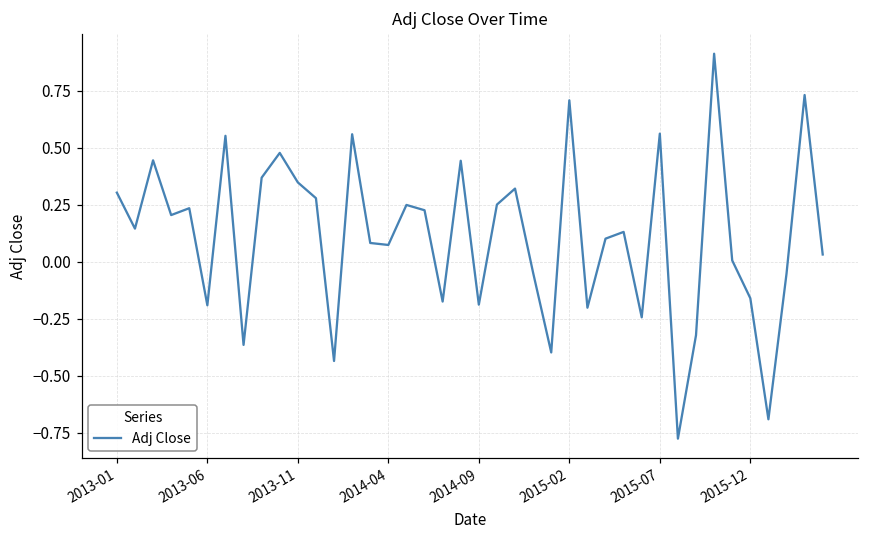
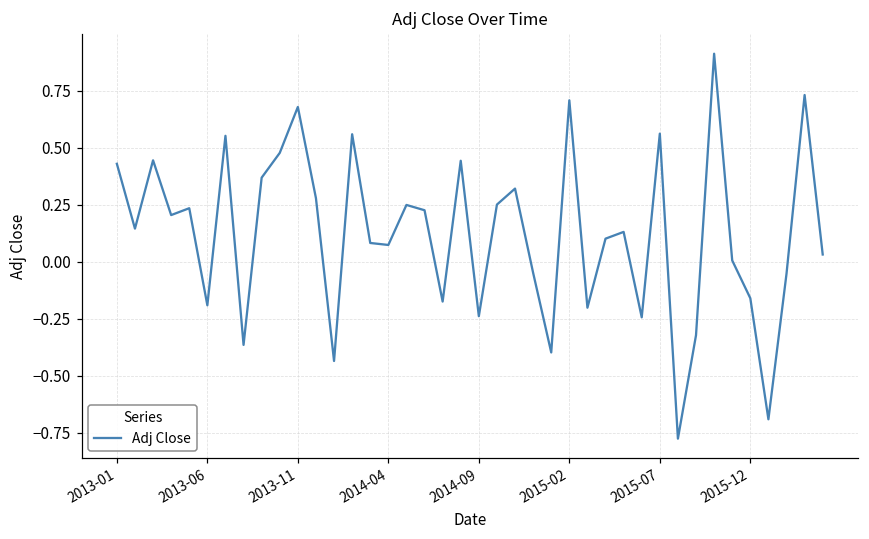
2013-01: 0.30 -> 0.43
2013-11: 0.35 -> 0.68
2014-09: -0.19 -> -0.24
